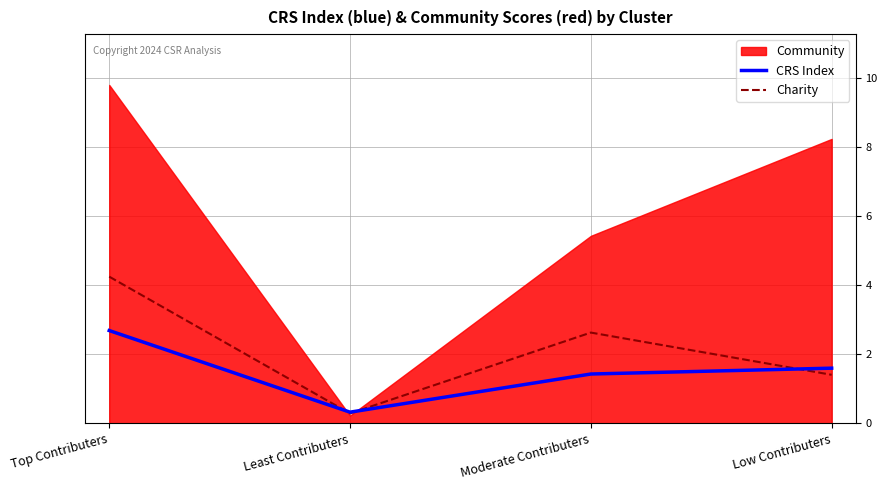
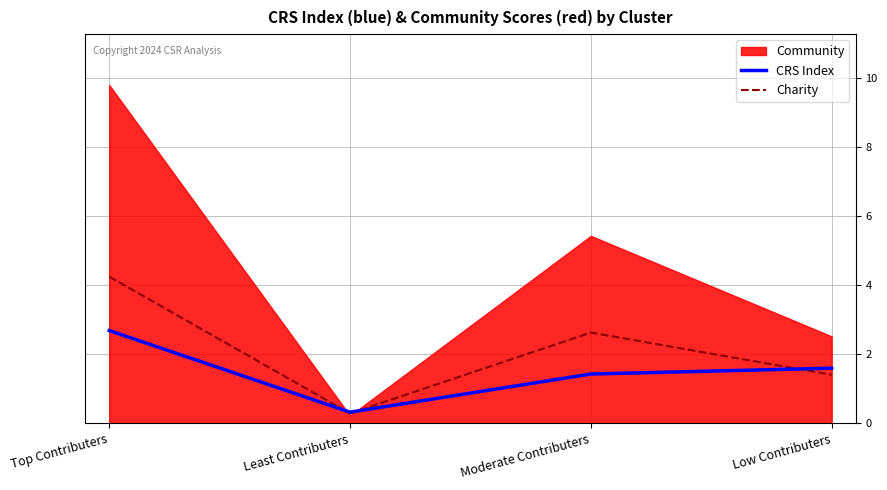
Community, Low Contributers: 8.2 -> 2.5
